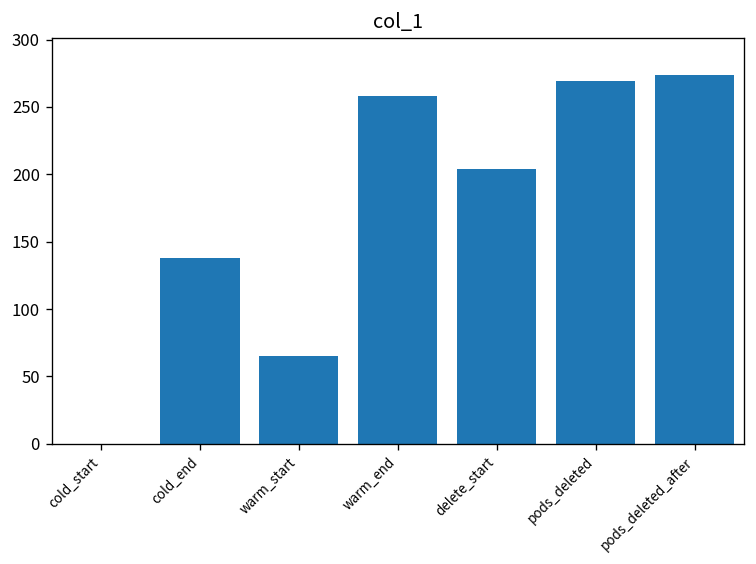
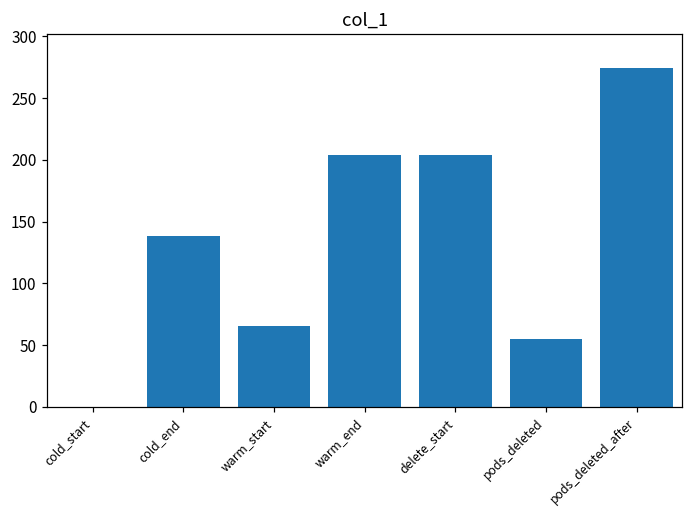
warm_end: 258 -> 204
pods_deleted: 269 -> 55
